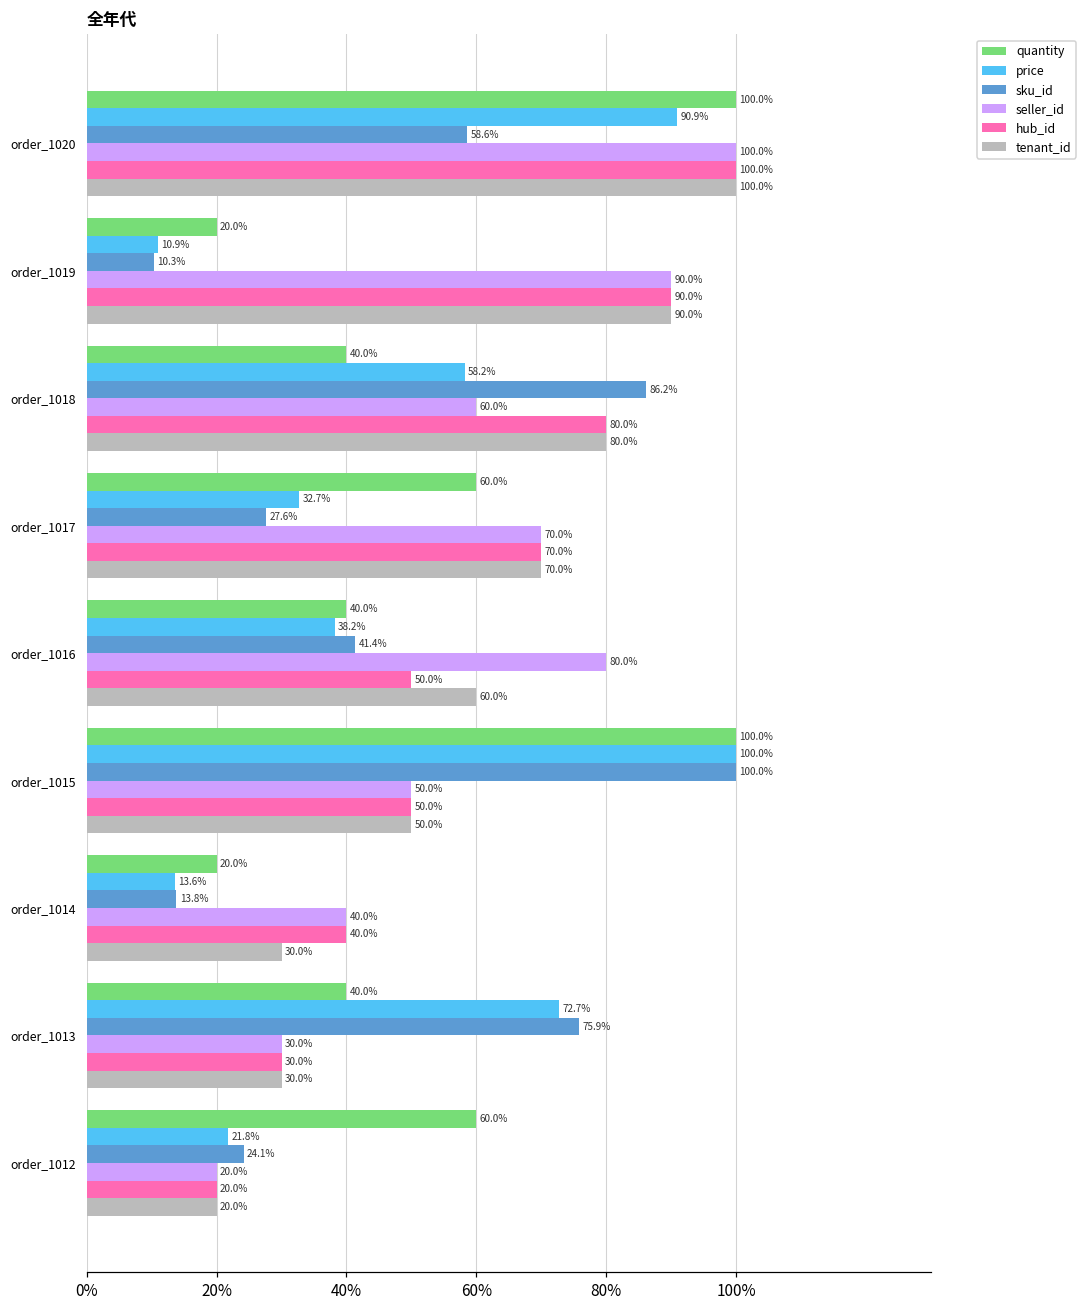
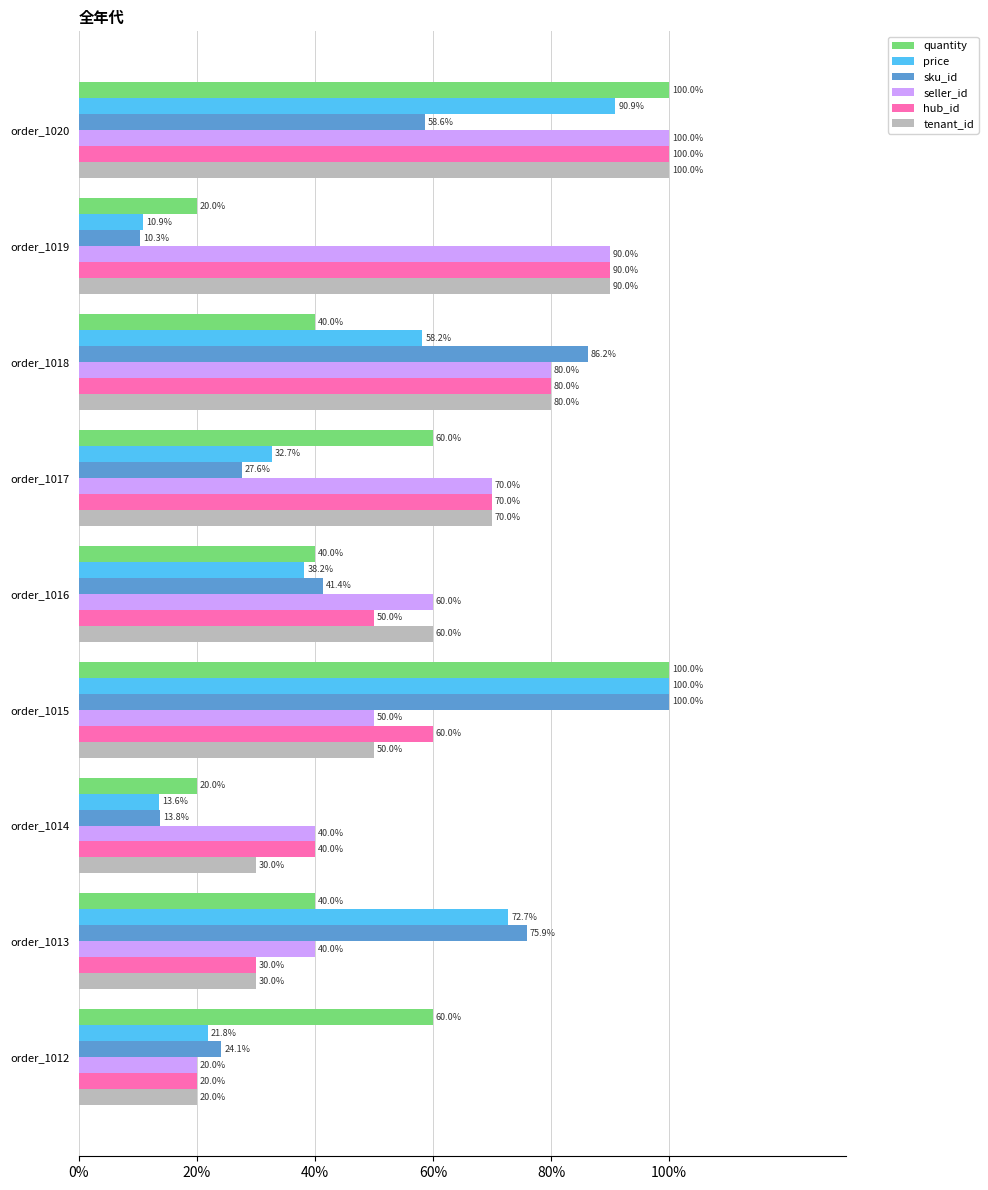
seller_id, order_1018: 60.0% -> 80.0%
seller_id, order_1016: 80.0% -> 60.0%
hub_id, order_1015: 50.0% -> 60.0%
seller_id, order_1013: 30.0% -> 40.0%
